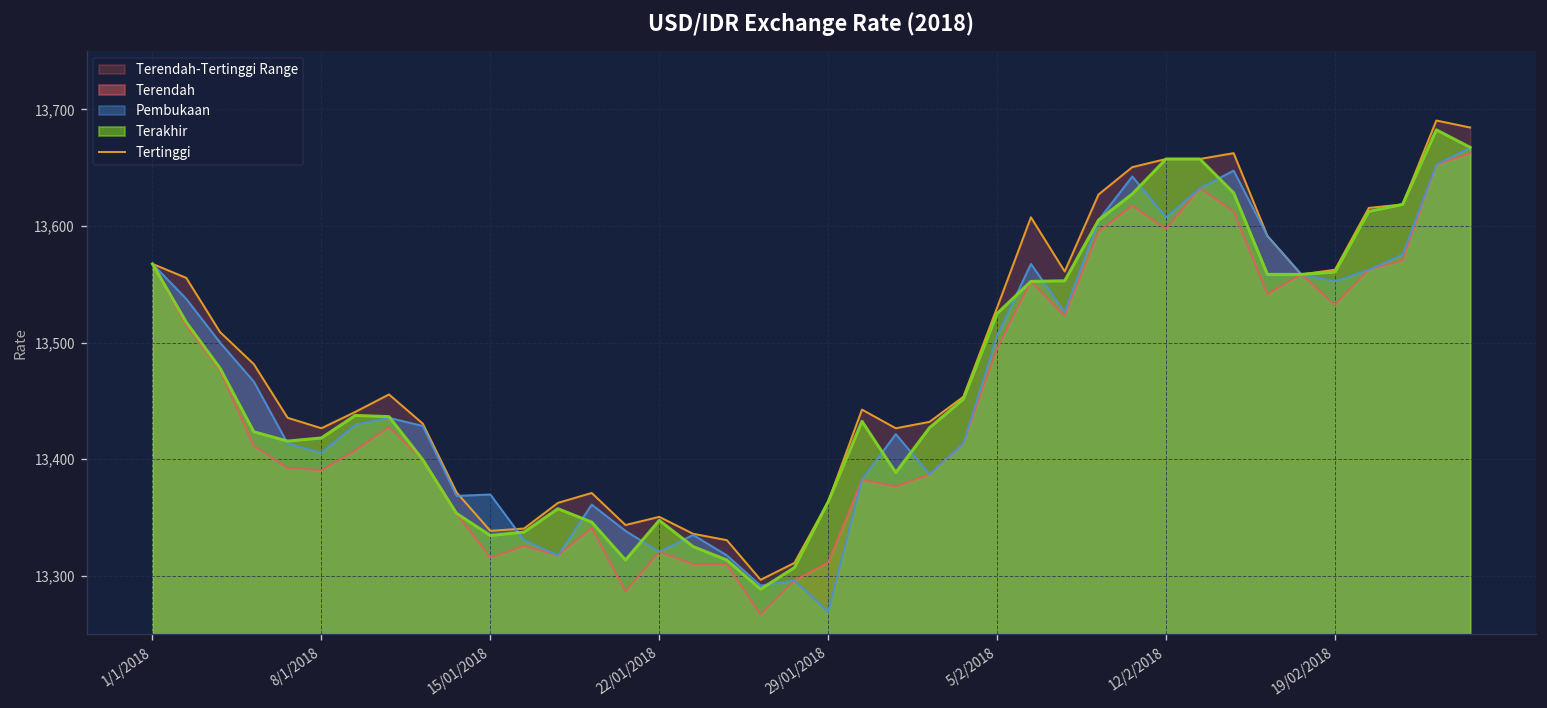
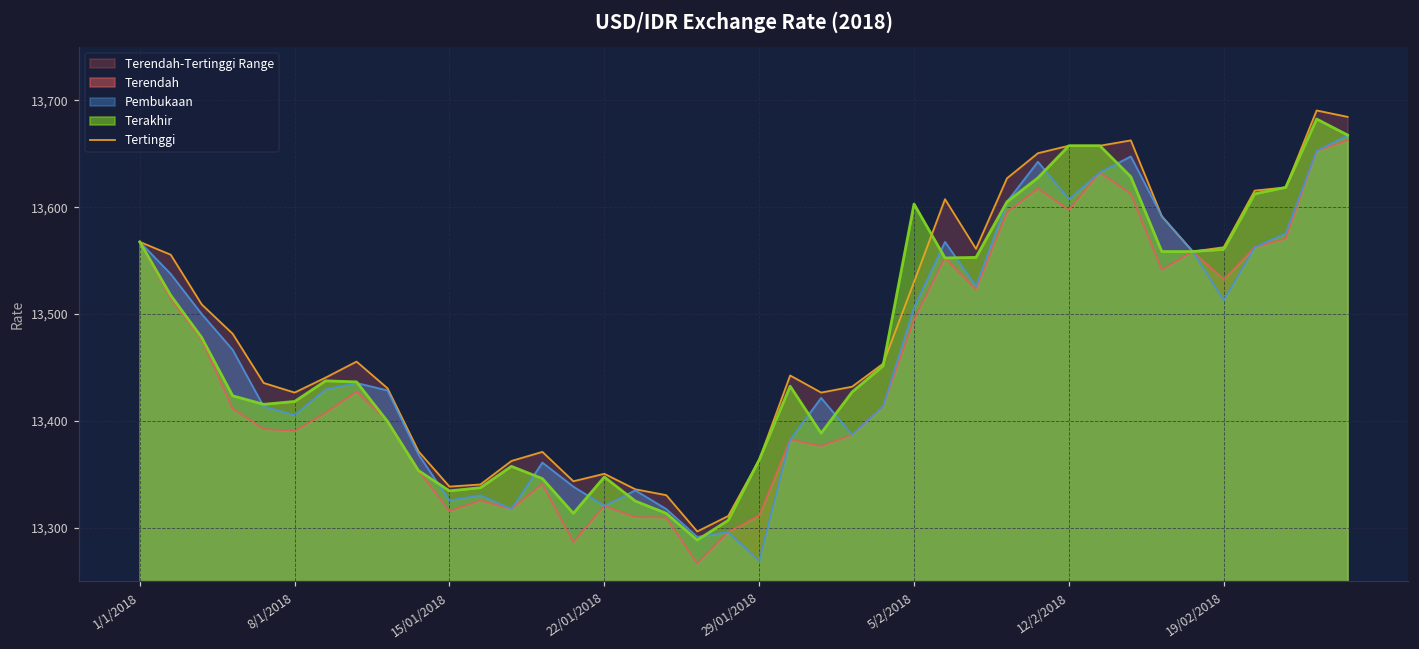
Pembukaan, 15/01/2018: 13,370 -> 13,330
Terakhir, 5/2/2018: 13,530 -> 13,600
Pembukaan, 19/02/2018: 13,550 -> 13,510
